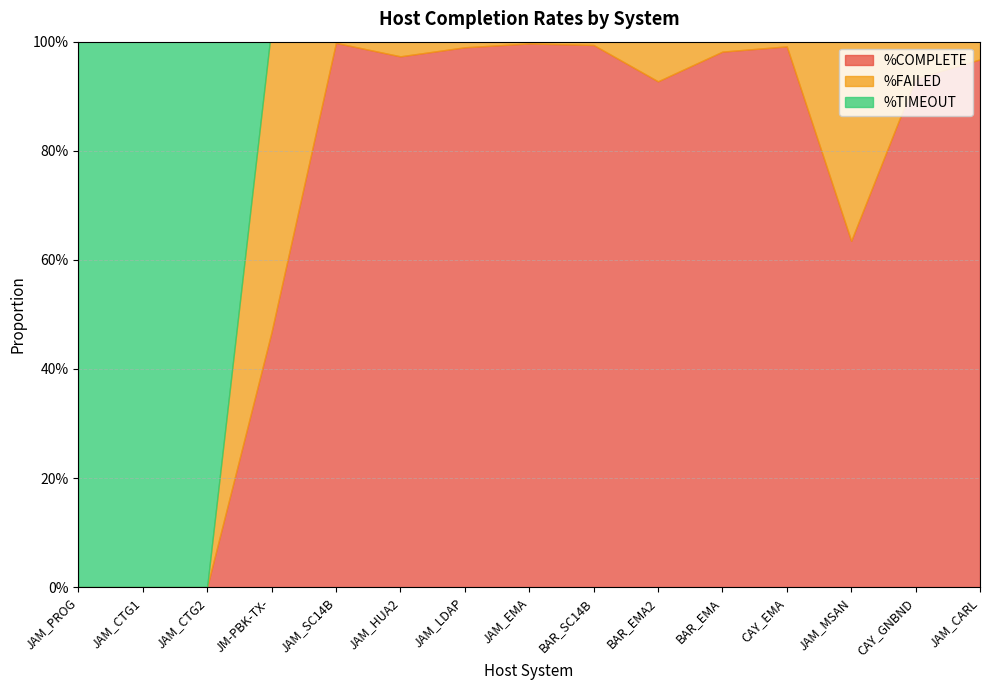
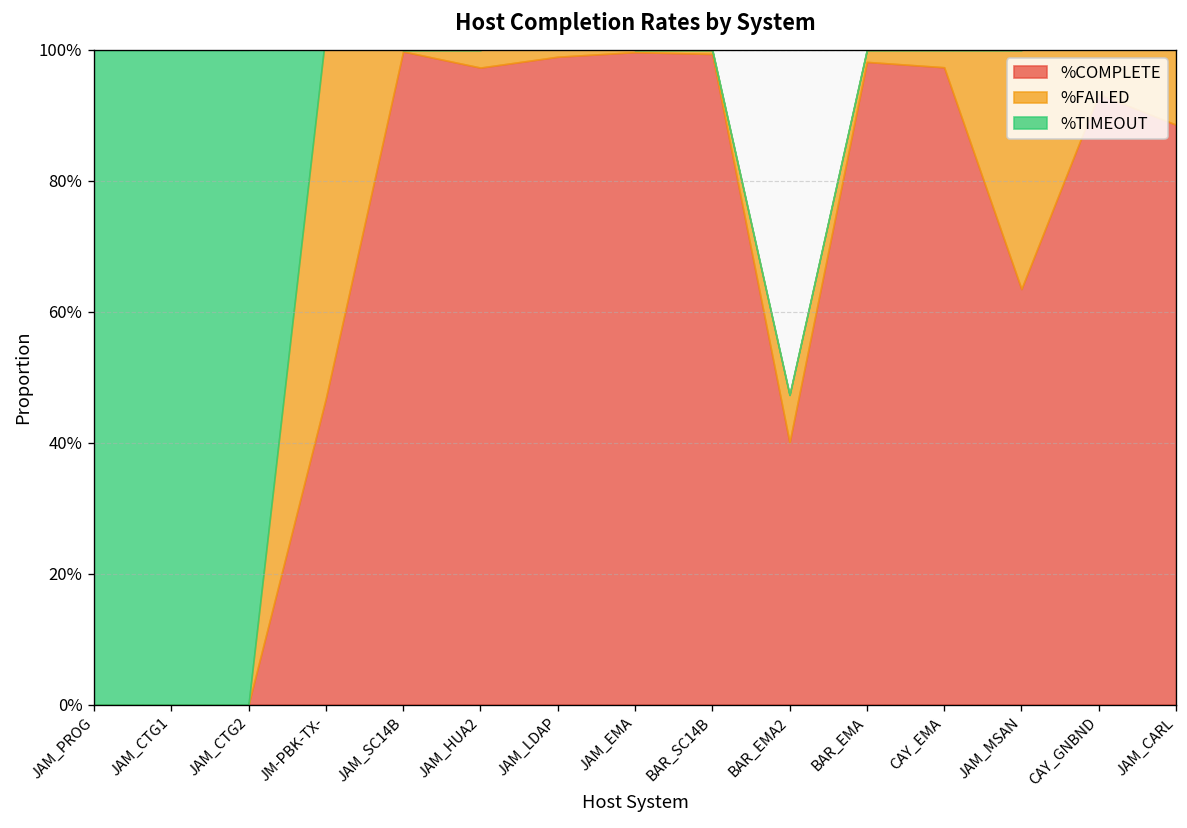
%COMPLETE, BAR_EMA2: 93% -> 40%
%COMPLETE, CAY_EMA: 99% -> 97%
%COMPLETE, JAM_CARL: 97% -> 89%
